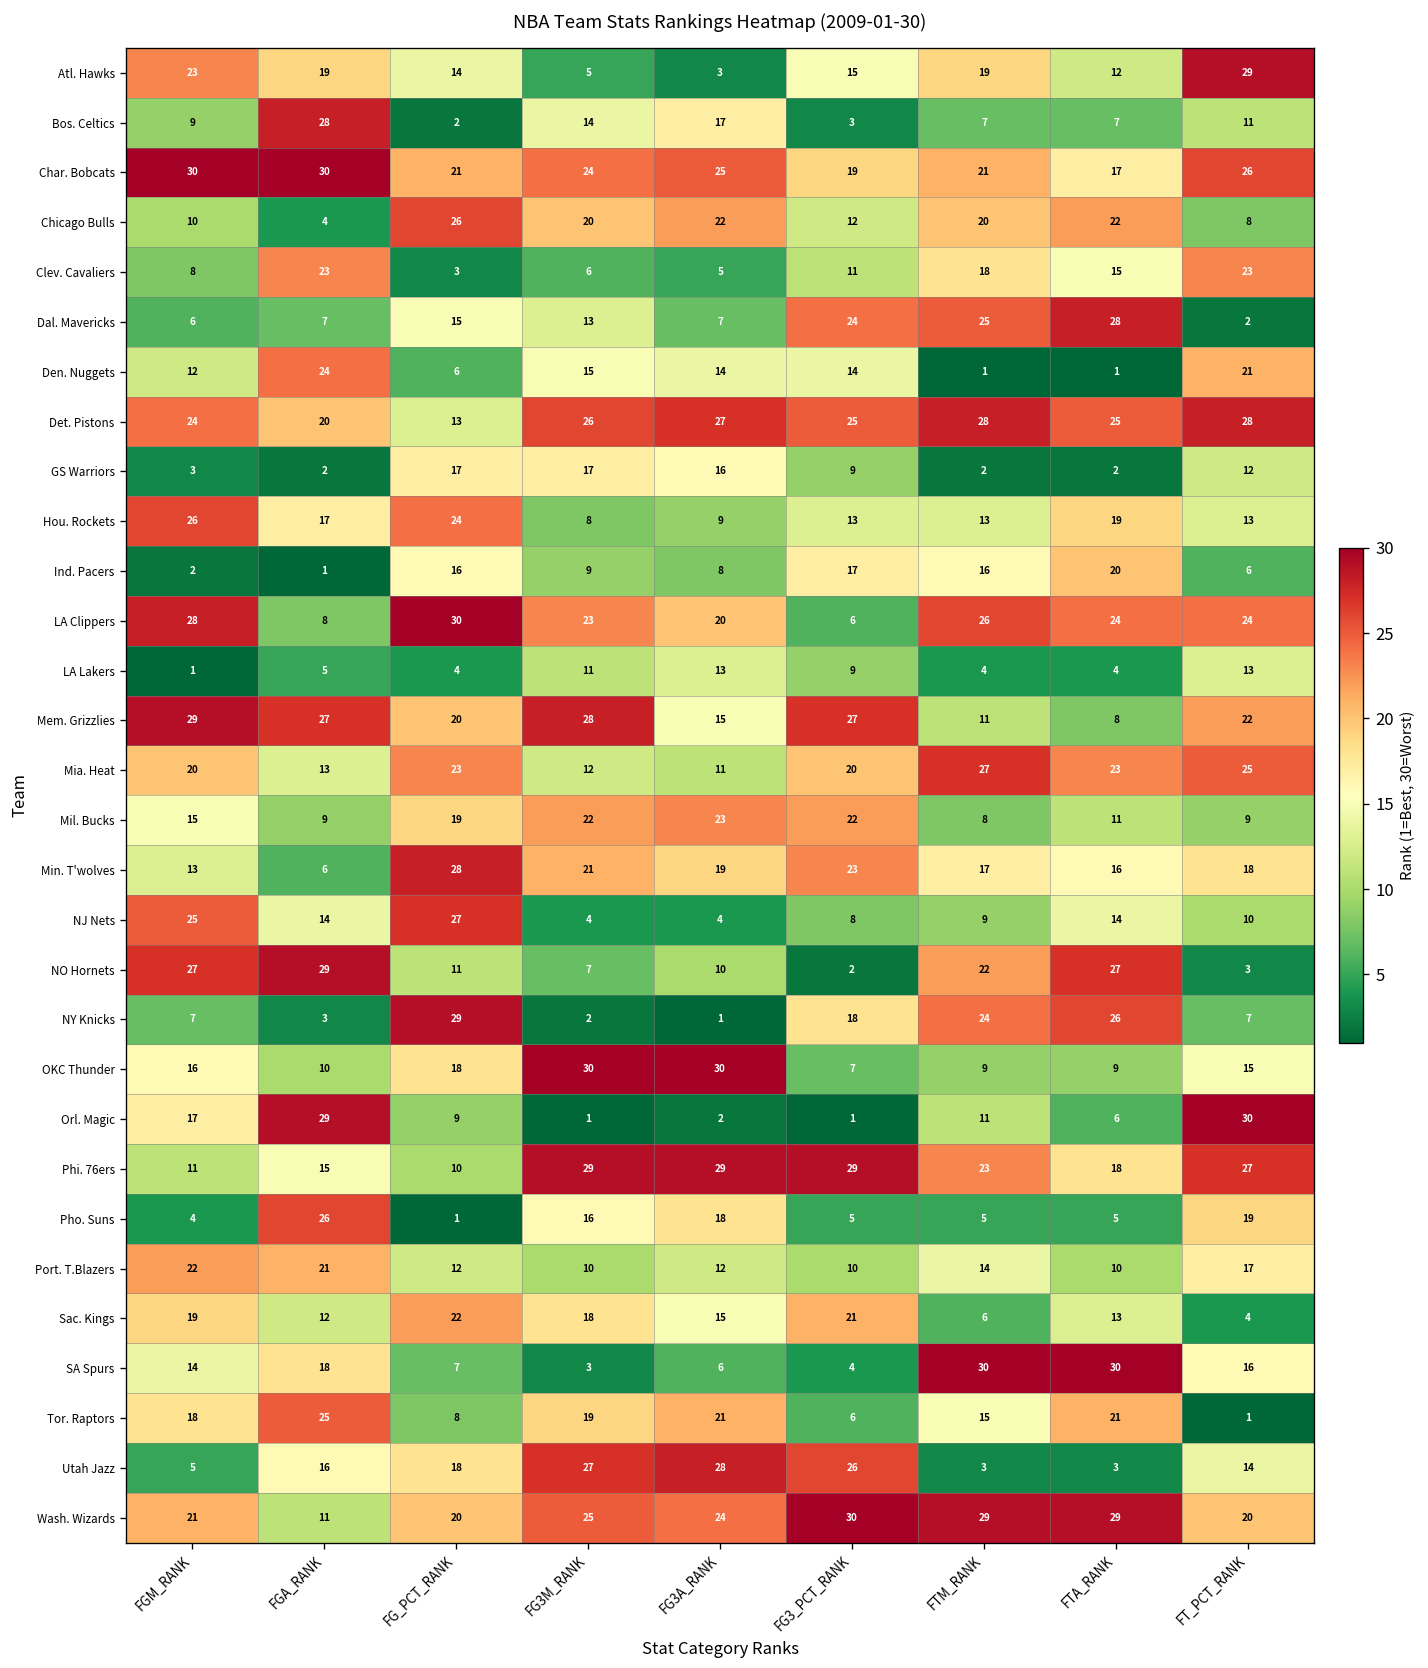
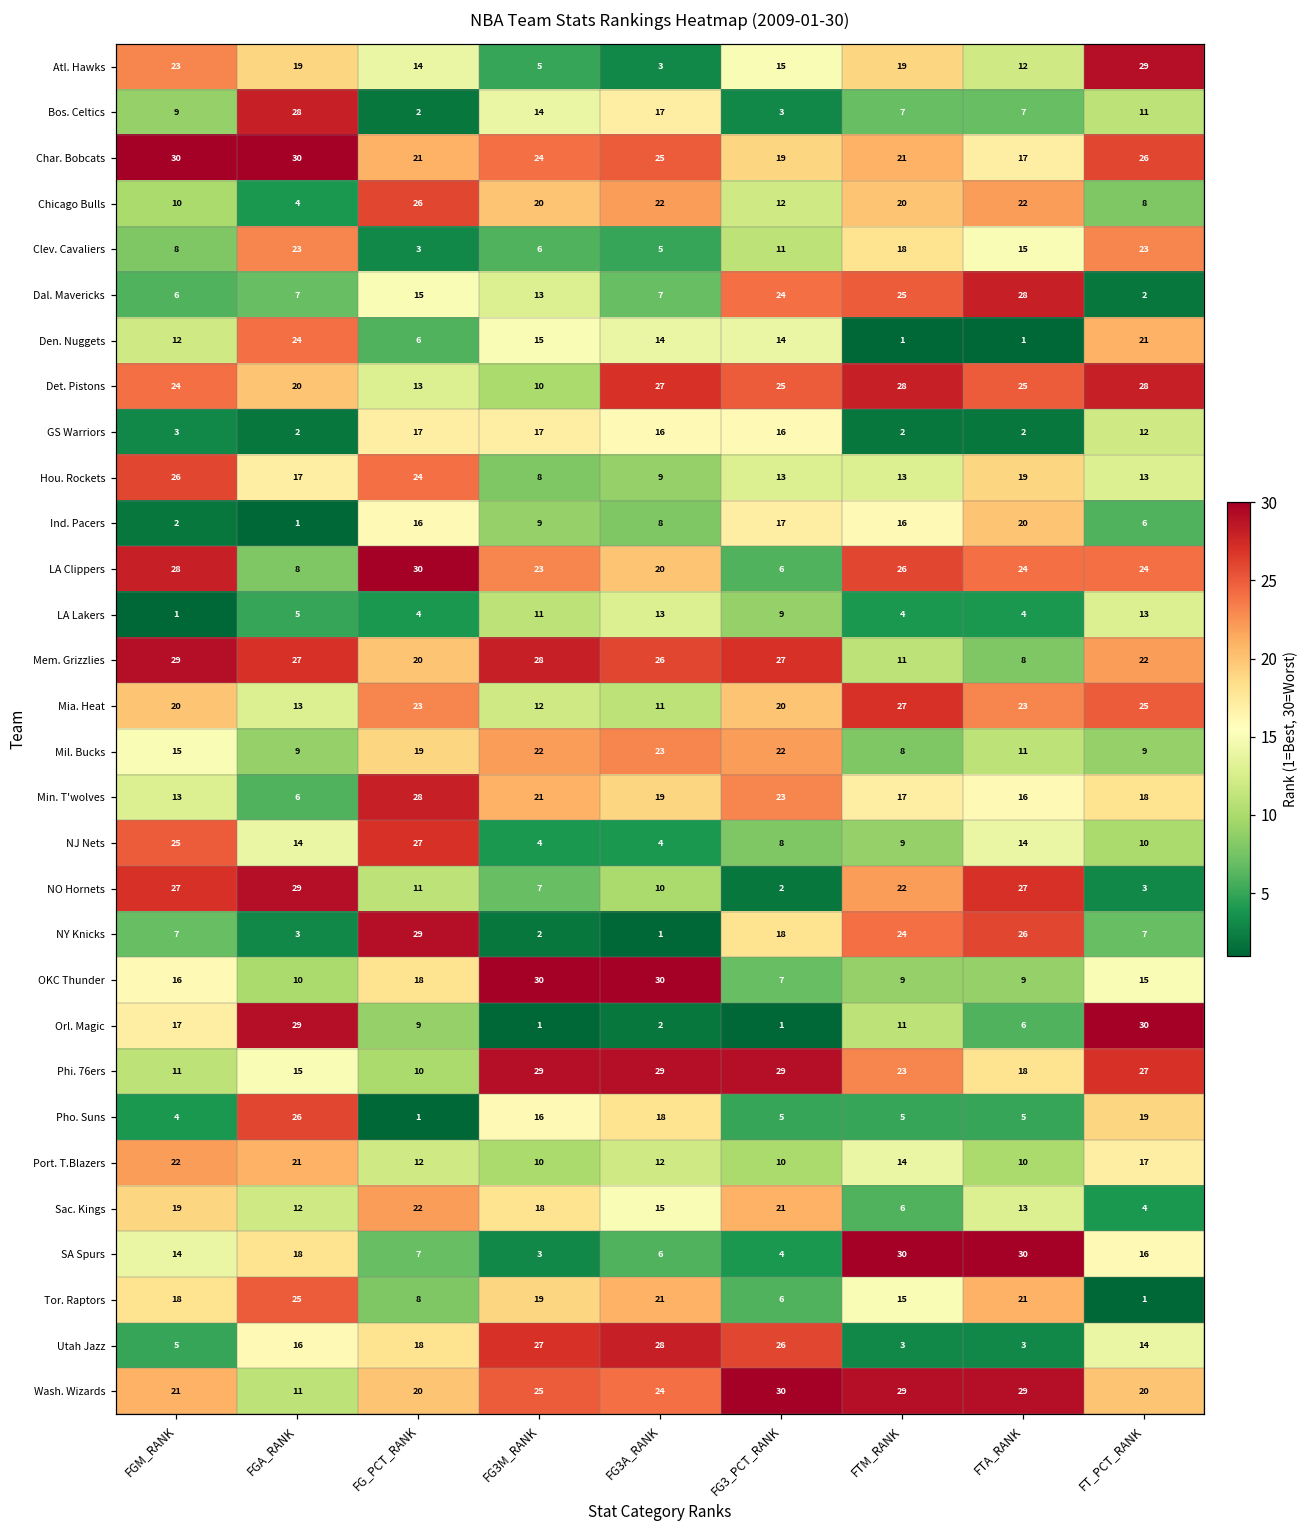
Det. Pistons, FG3M_RANK: 26 -> 10
GS Warriors, FG3_PCT_RANK: 9 -> 16
Mem. Grizzlies, FG3A_RANK: 15 -> 26
